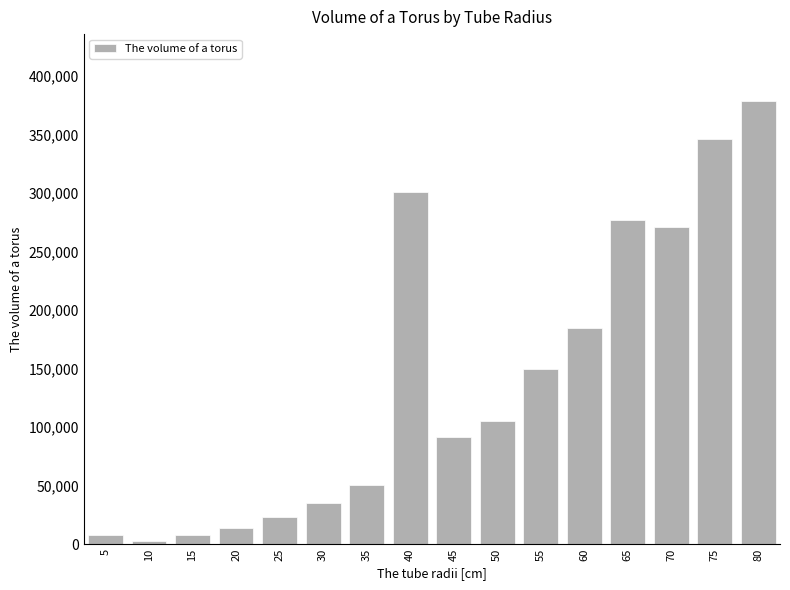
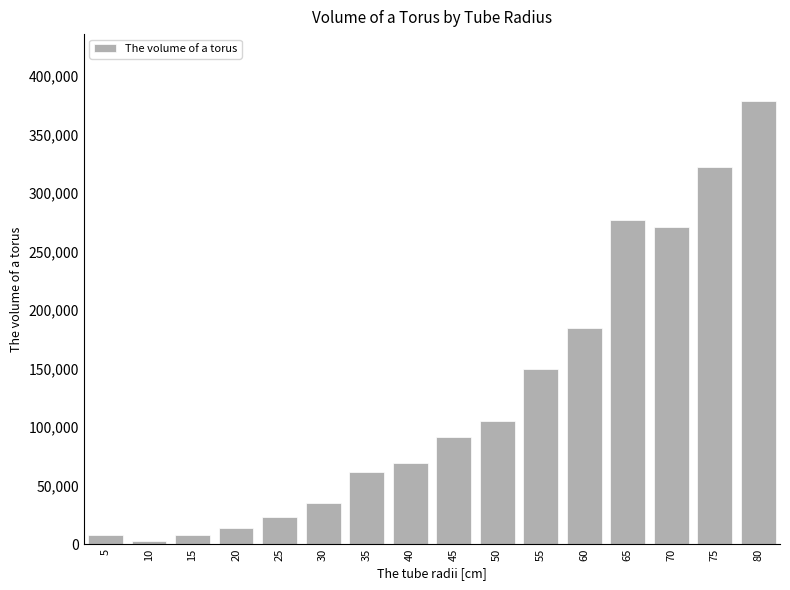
35: 51,000 -> 62,000
40: 301,000 -> 69,000
75: 346,000 -> 322,000
